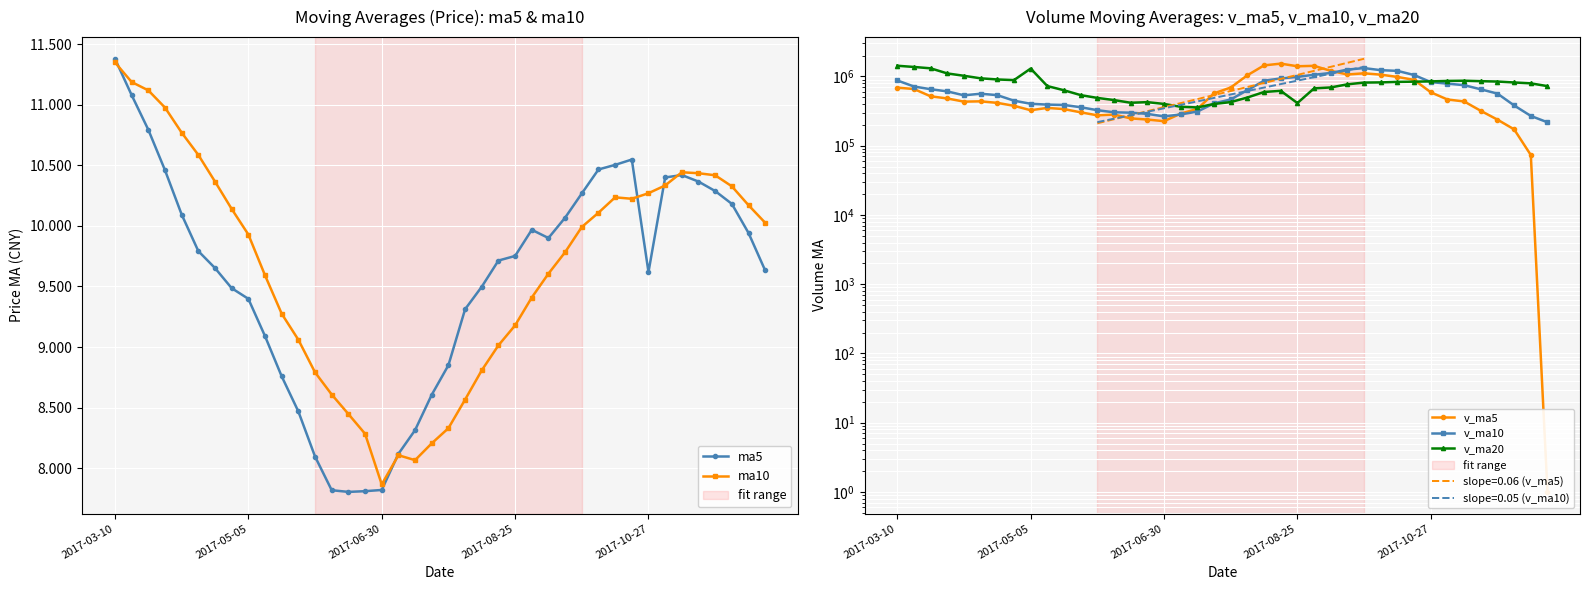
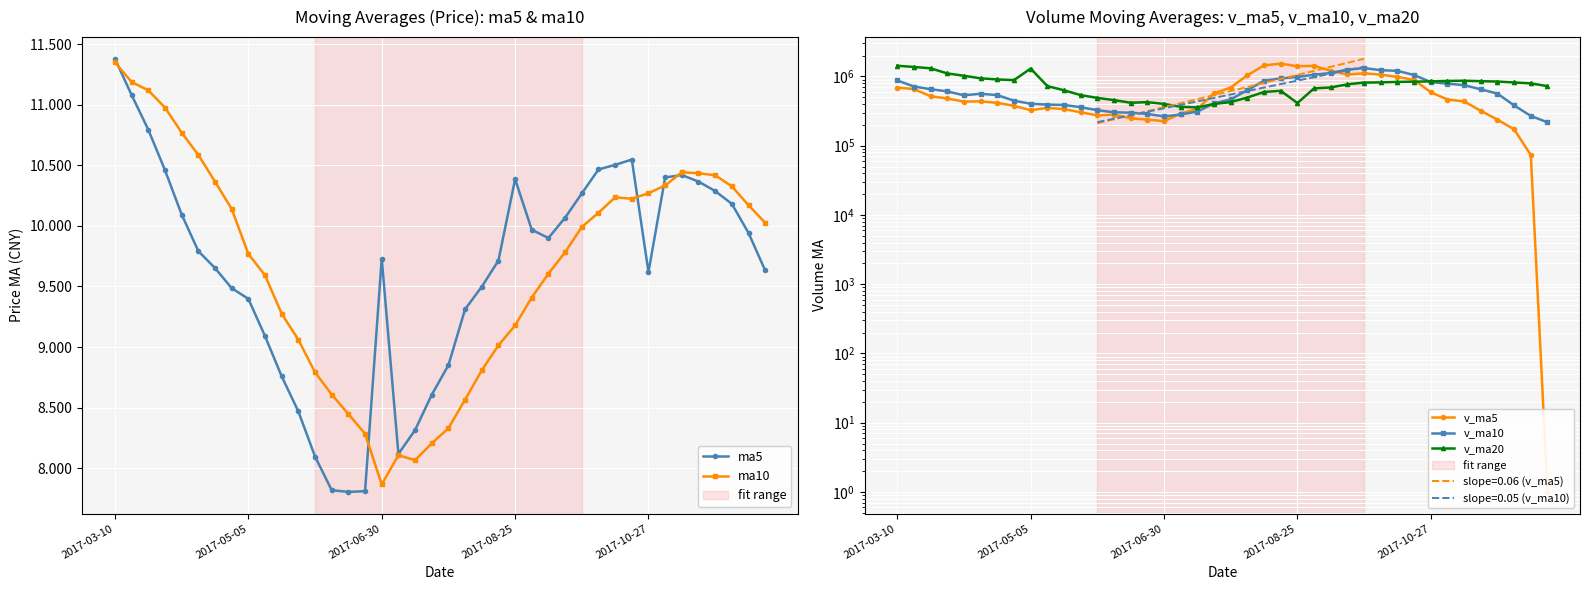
Moving Averages (Price): ma5 & ma10, ma10, 2017-05-05: 9.93 -> 9.77
Moving Averages (Price): ma5 & ma10, ma5, 2017-06-30: 7.82 -> 9.73
Moving Averages (Price): ma5 & ma10, ma5, 2017-08-25: 9.75 -> 10.39
